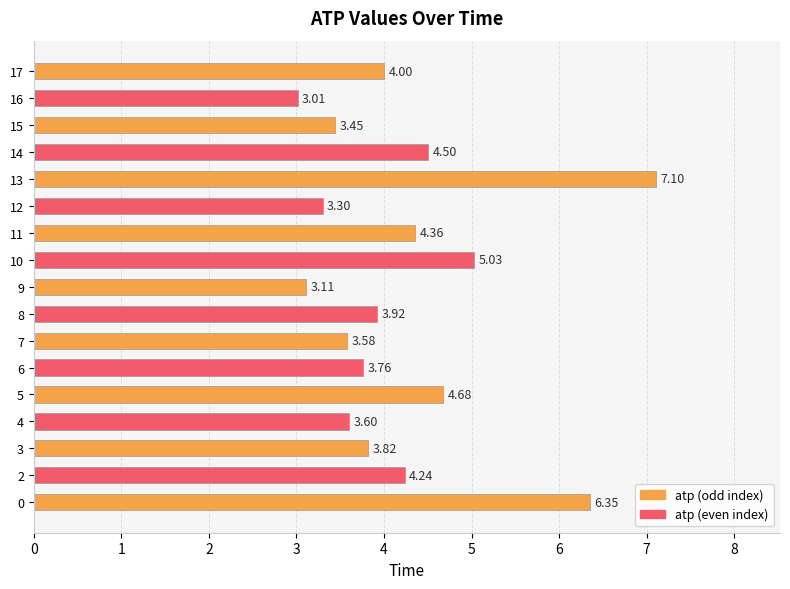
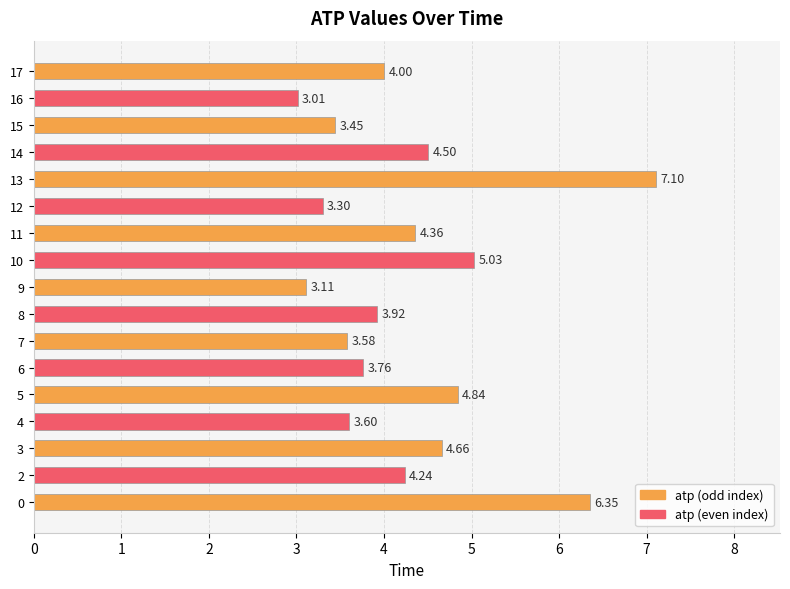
5: 4.68 -> 4.84
3: 3.82 -> 4.66
